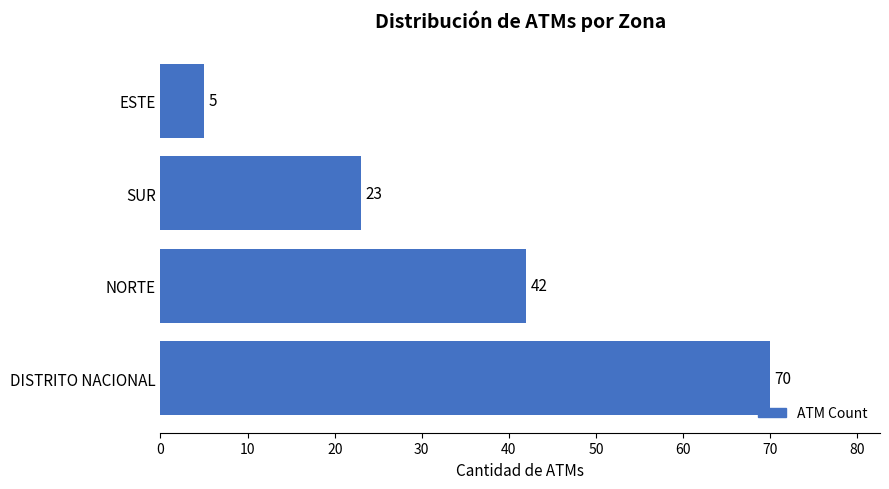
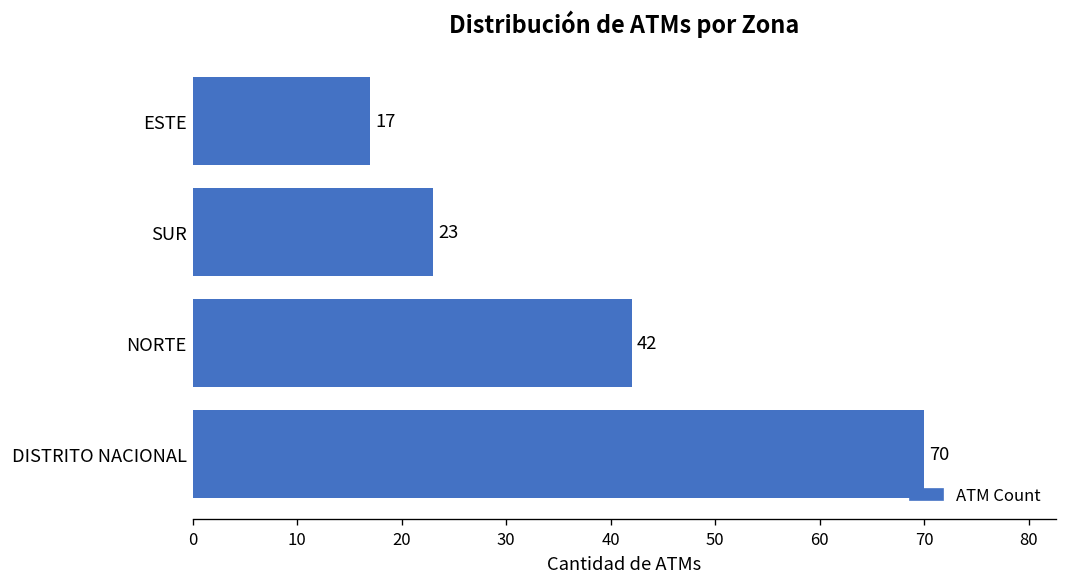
ESTE: 5 -> 17
